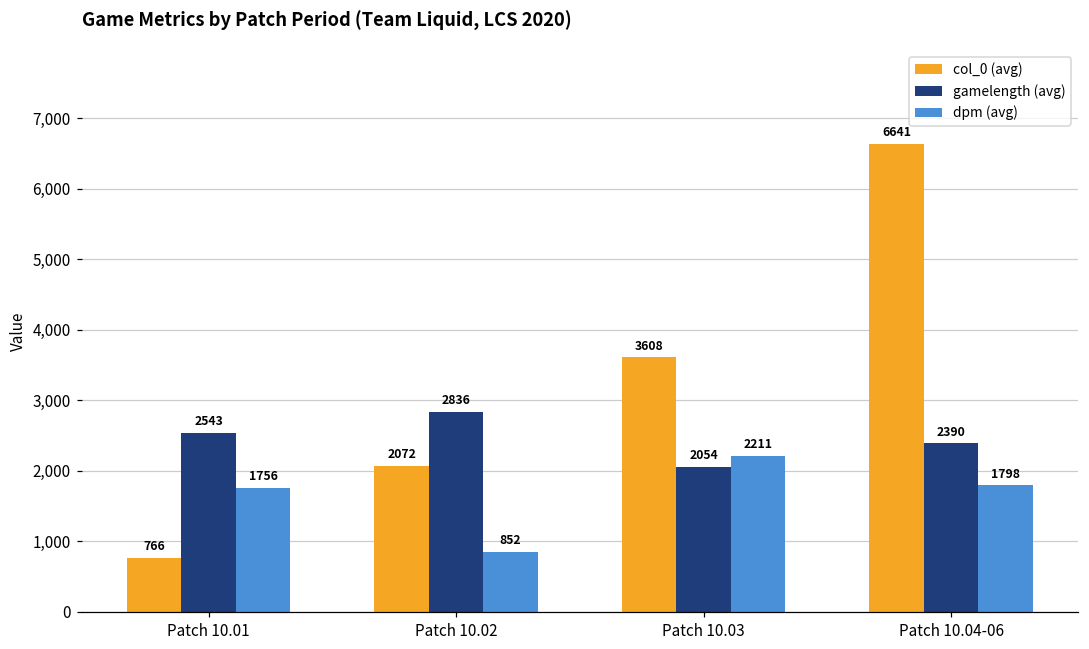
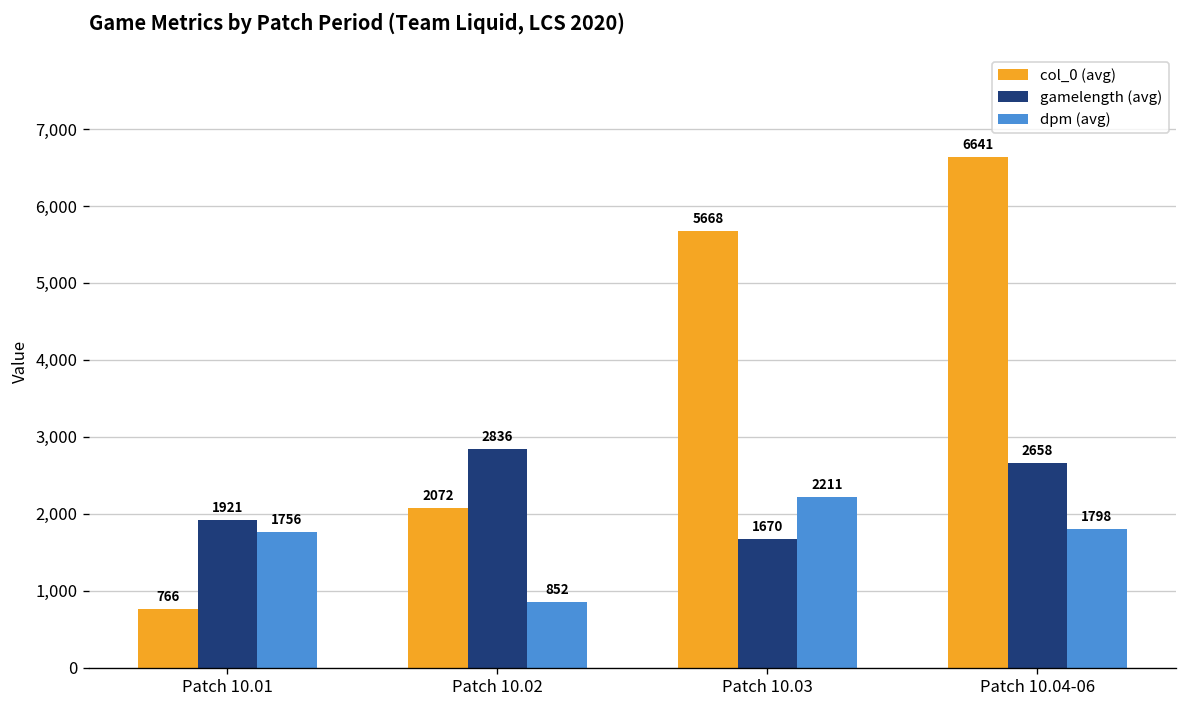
gamelength (avg), Patch 10.01: 2543 -> 1921
col_0 (avg), Patch 10.03: 3608 -> 5668
gamelength (avg), Patch 10.03: 2054 -> 1670
gamelength (avg), Patch 10.04-06: 2390 -> 2658
